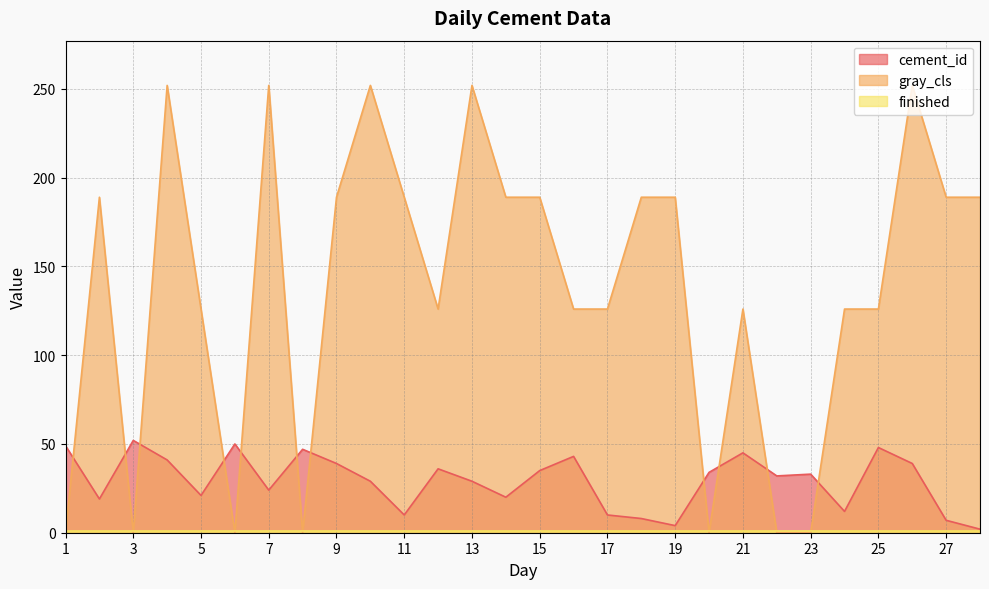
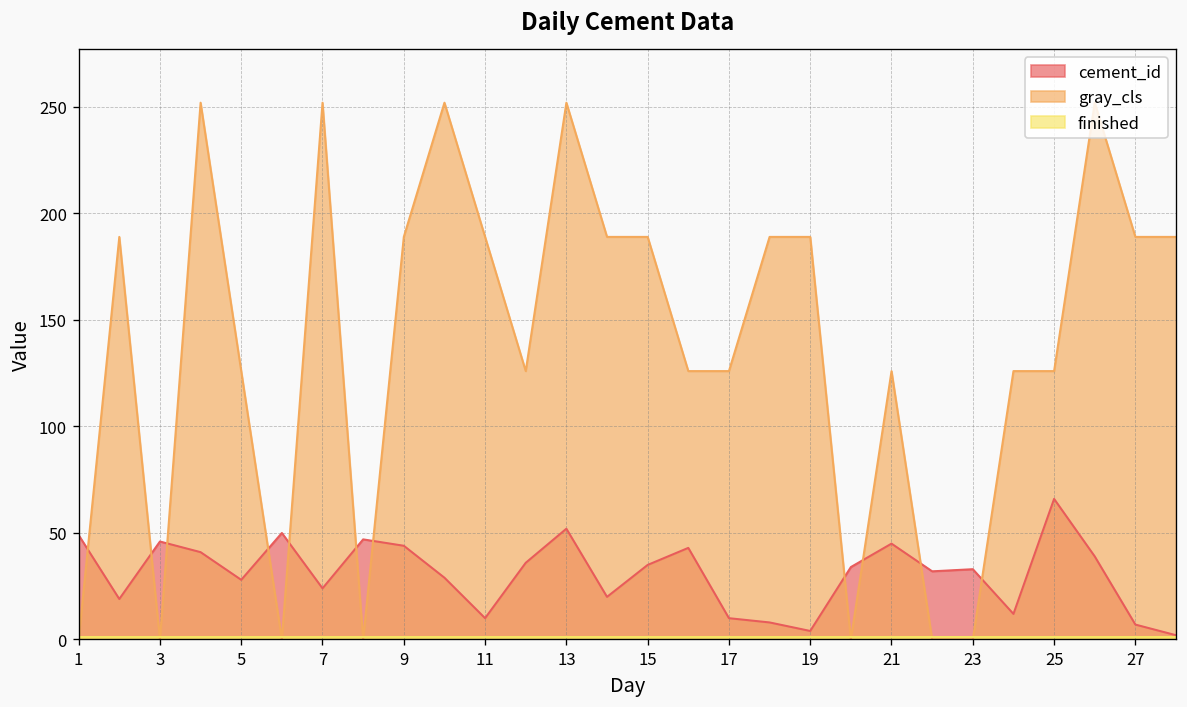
cement_id, 3: 52 -> 46
cement_id, 5: 21 -> 28
cement_id, 9: 39 -> 44
cement_id, 13: 29 -> 52
cement_id, 25: 48 -> 66
